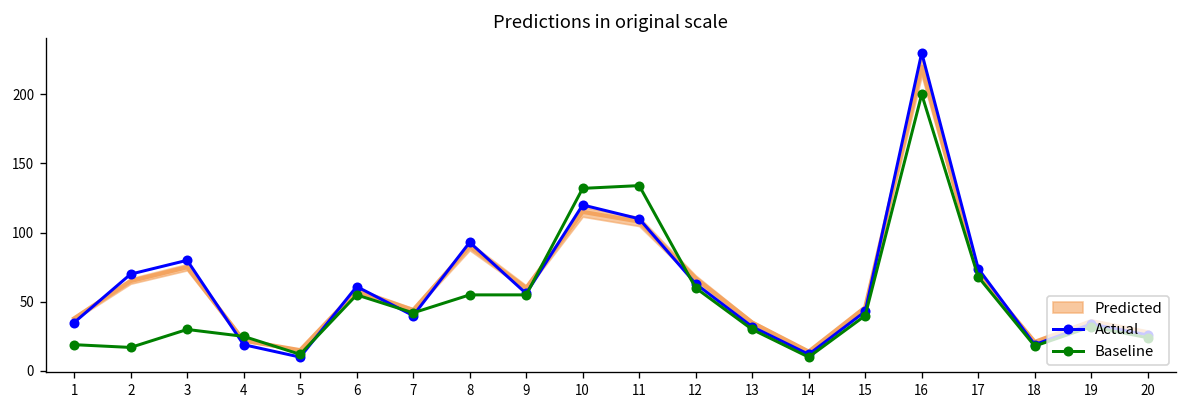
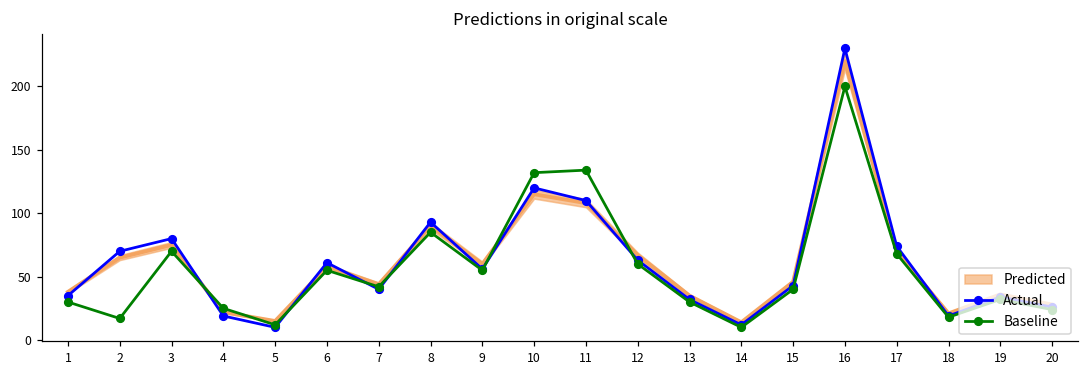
Baseline, 1: 19 -> 30
Baseline, 3: 30 -> 70
Baseline, 8: 55 -> 85
